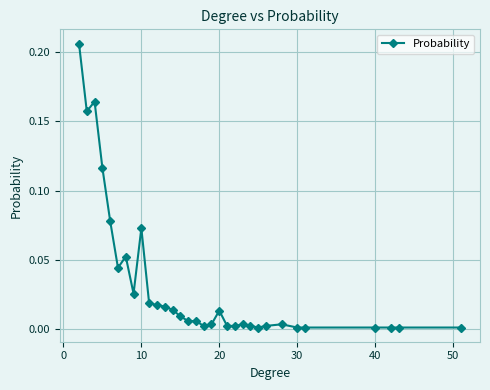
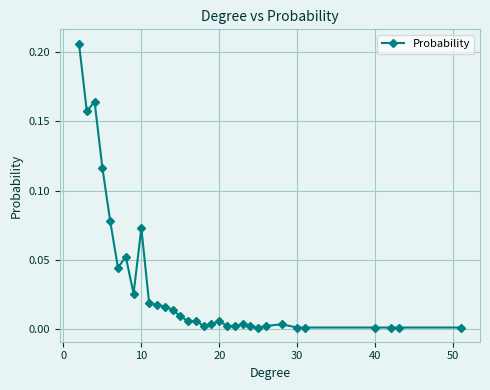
20: 0.013 -> 0.006
